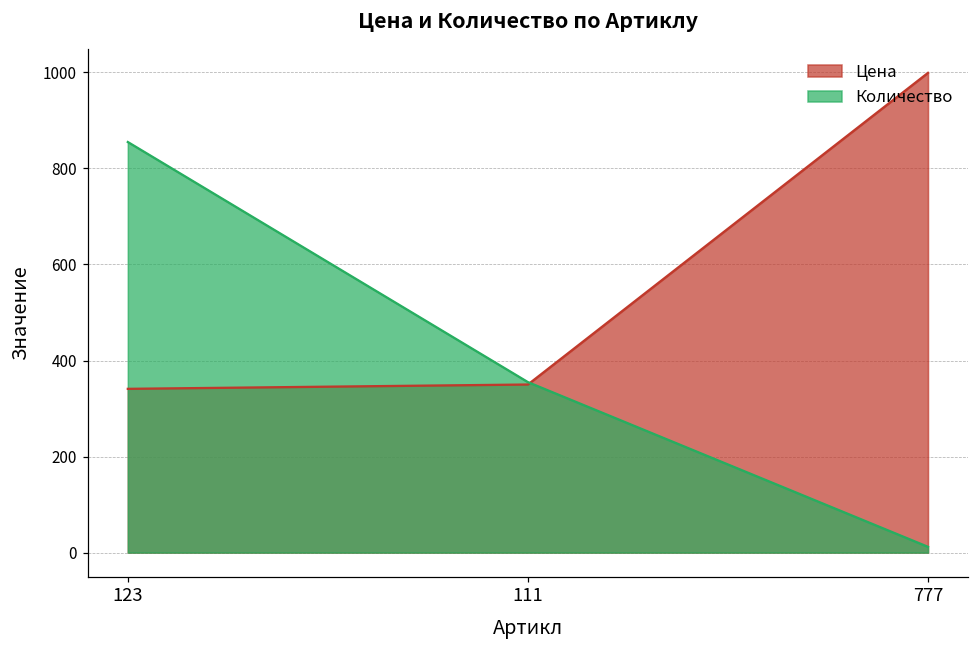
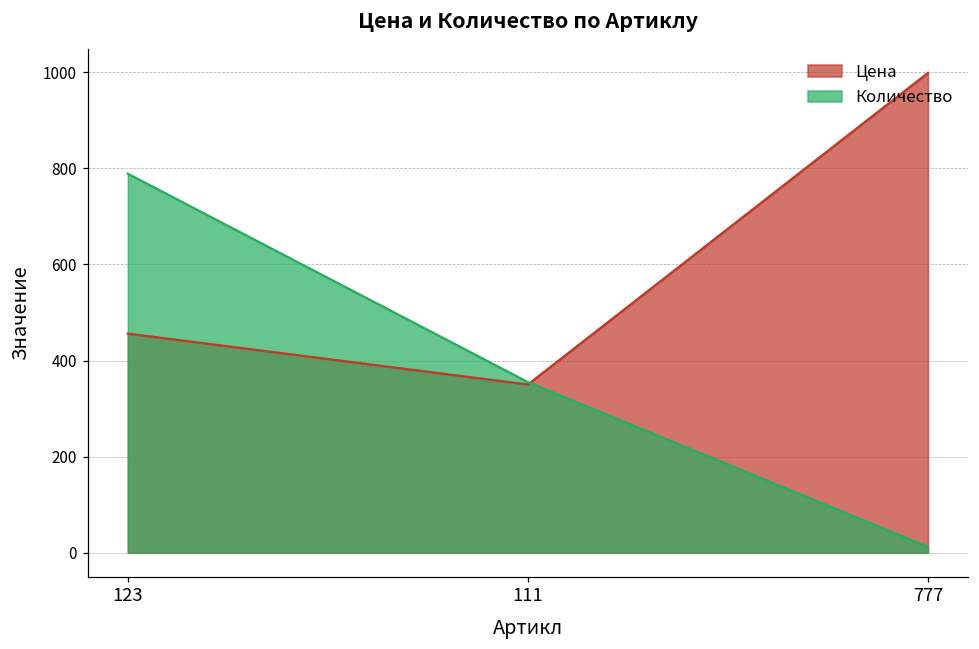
Цена, 123: 340 -> 460
Количество, 123: 860 -> 790
